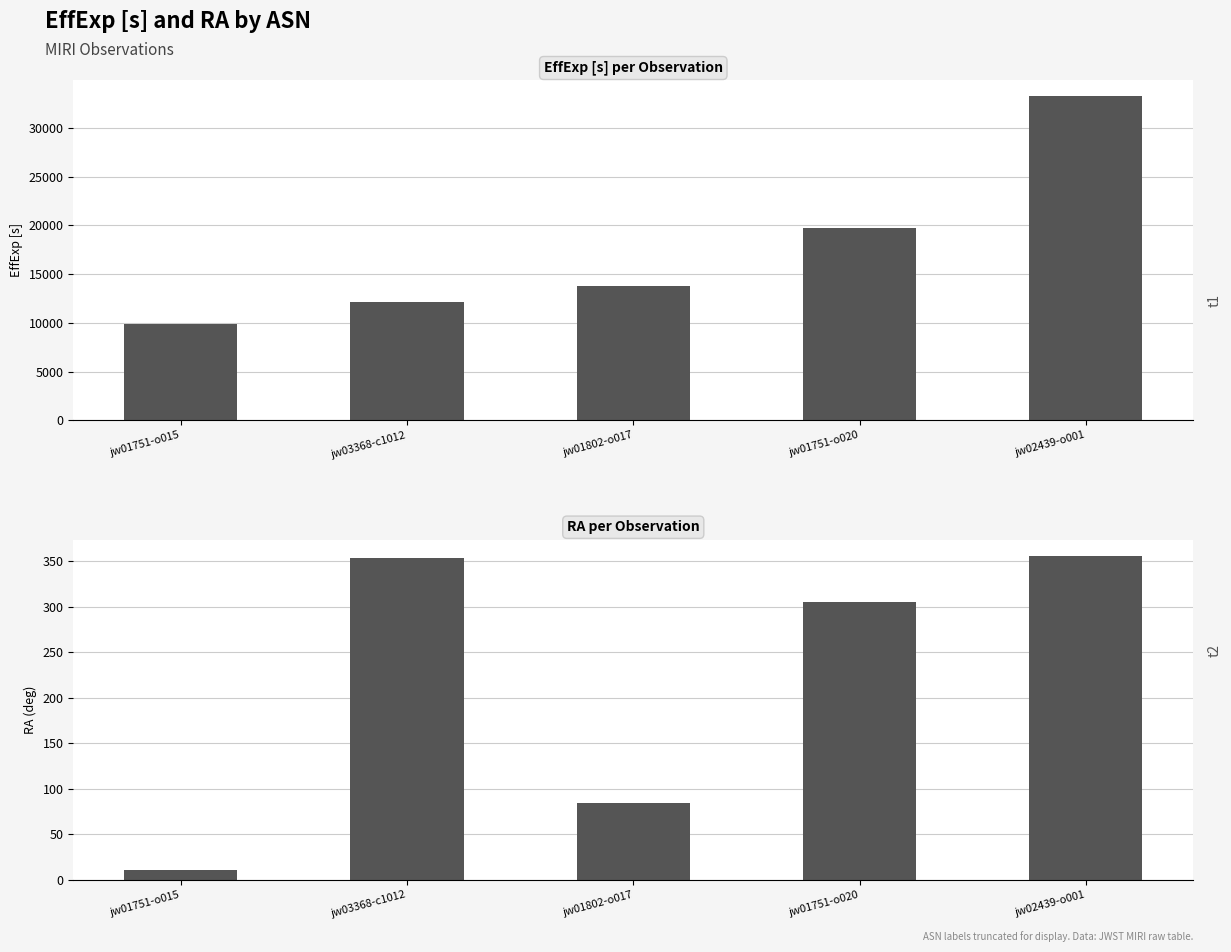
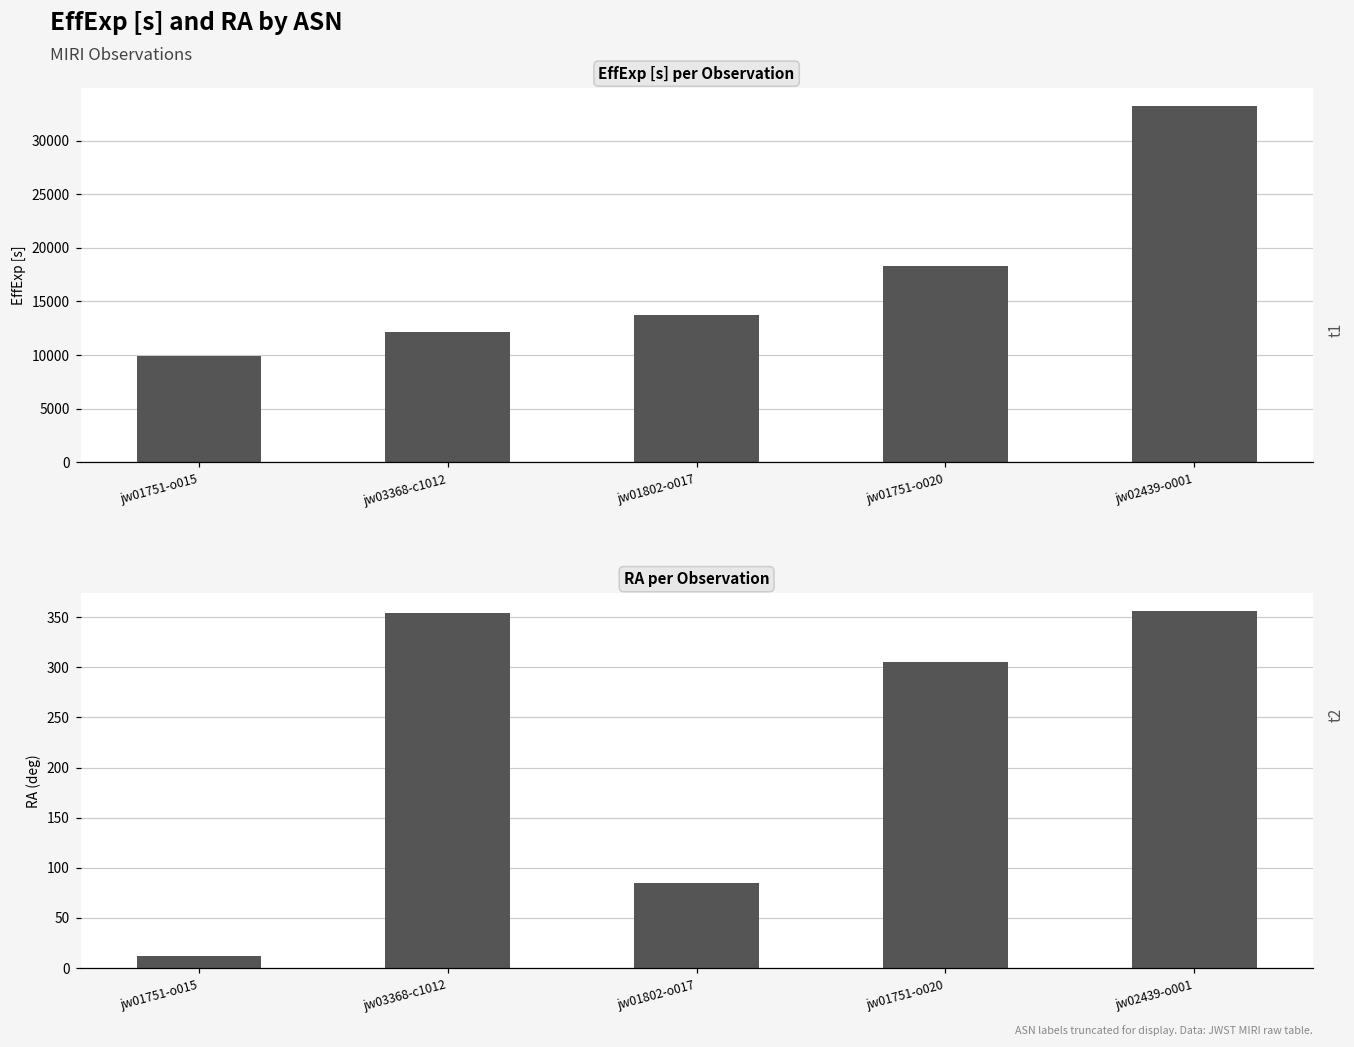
EffExp [s] per Observation, jw01751-o020: 20000 -> 18000
